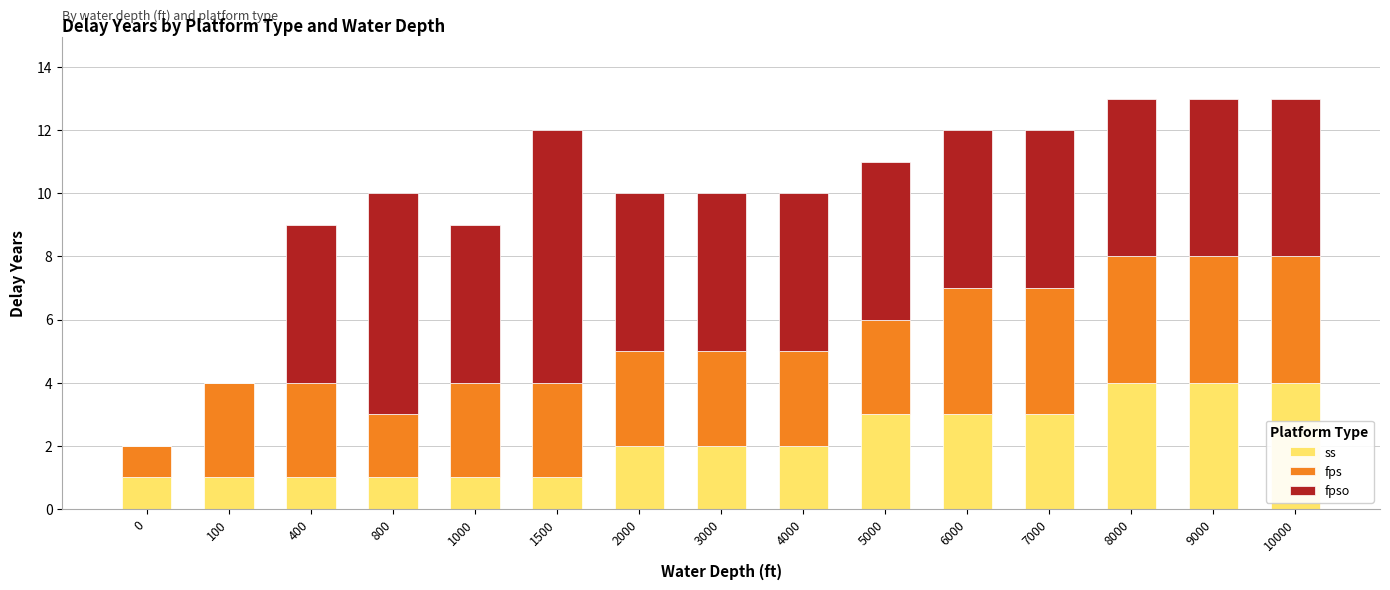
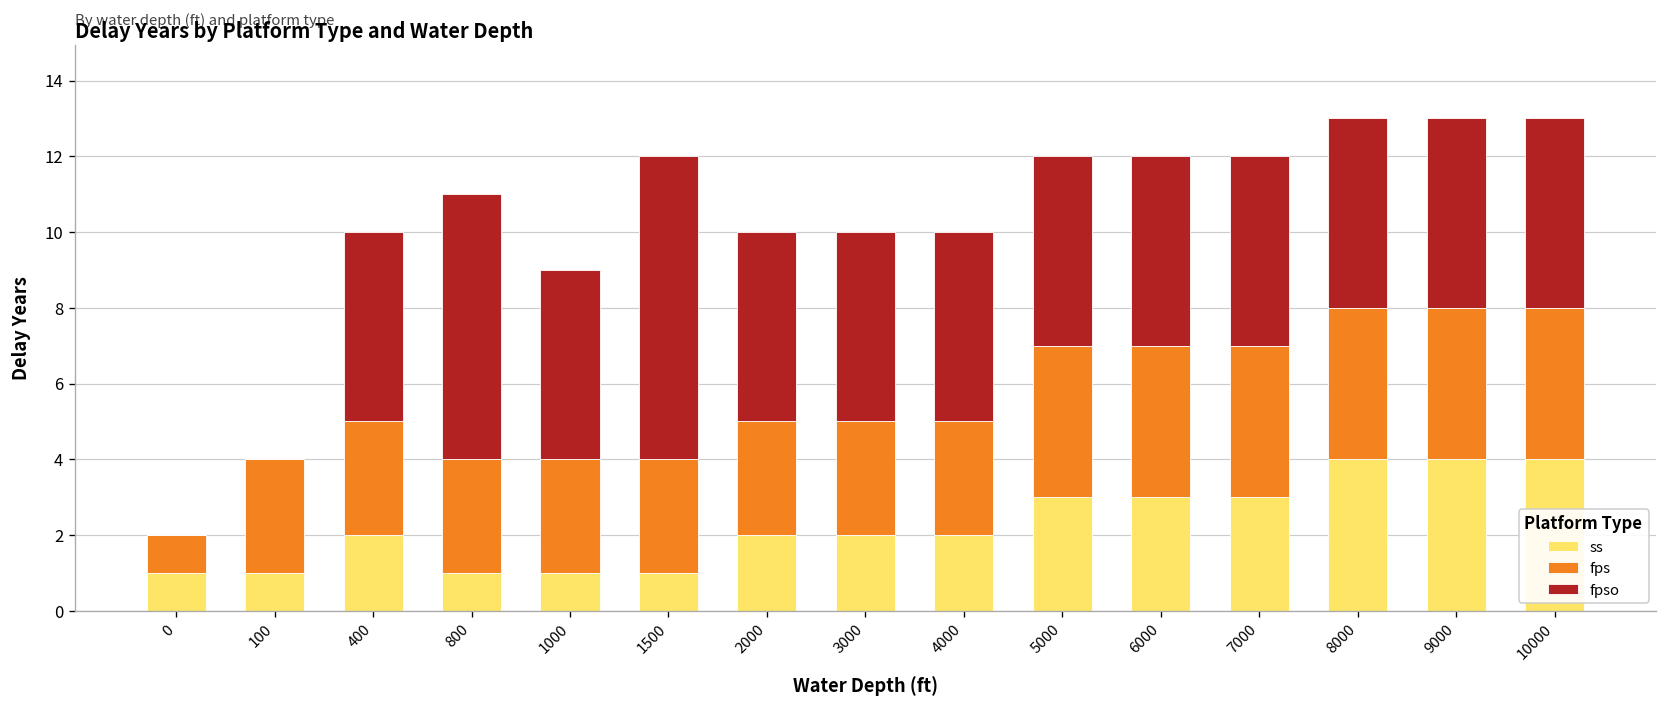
ss, 400: 1 -> 2
fps, 800: 2 -> 3
fps, 5000: 3 -> 4
